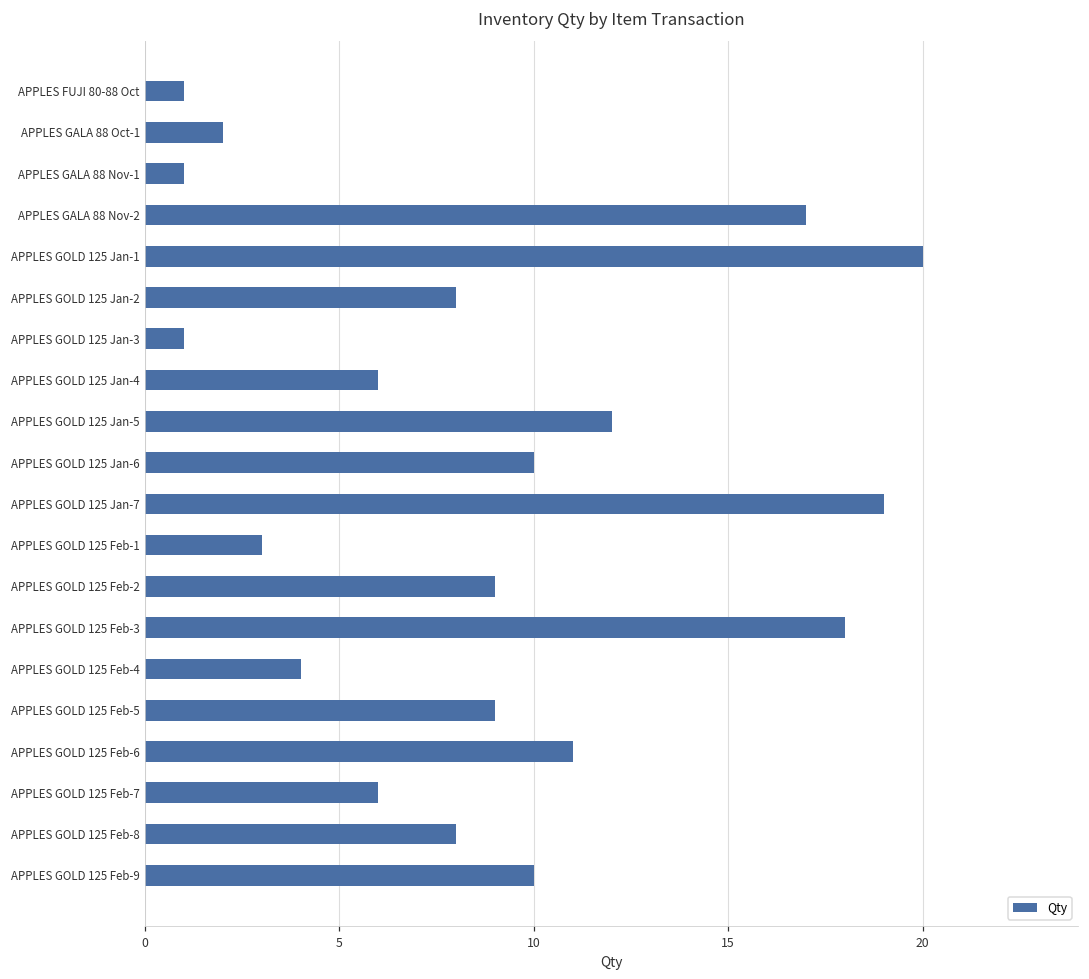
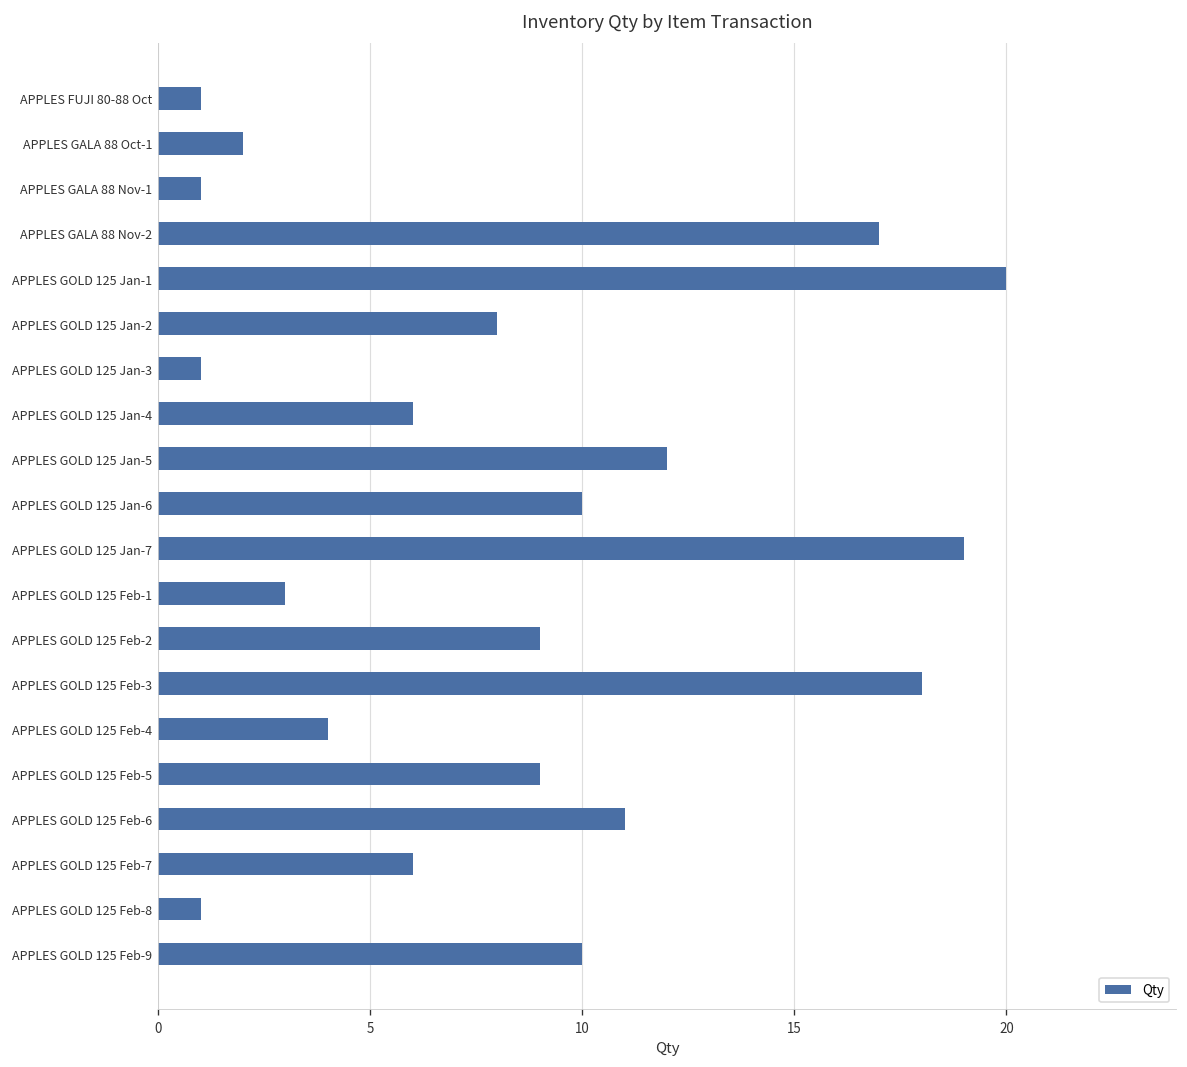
APPLES GOLD 125 Feb-8: 8 -> 1
